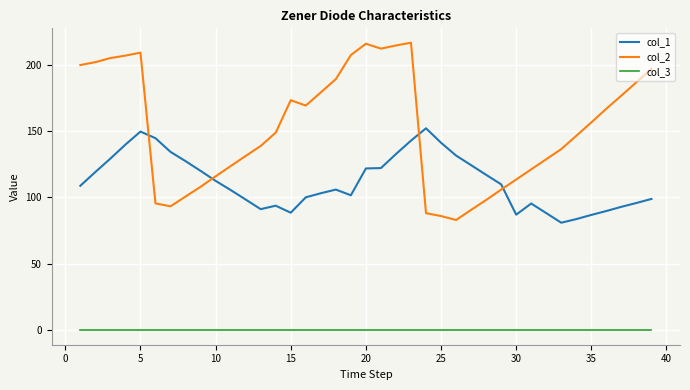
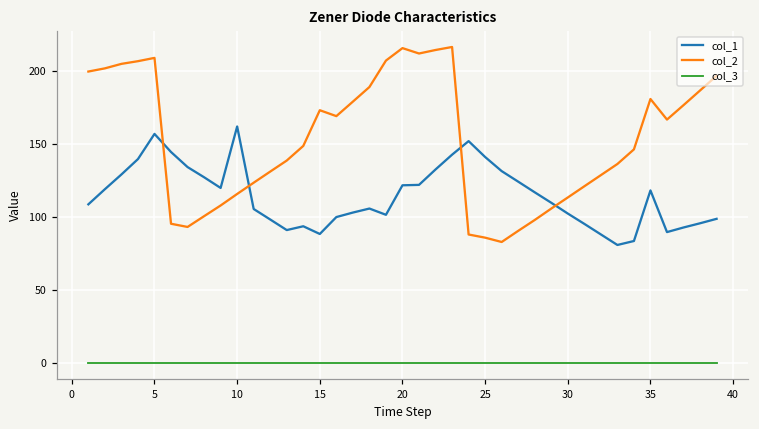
col_1, 5: 150 -> 157
col_1, 10: 113 -> 162
col_1, 30: 87 -> 103
col_1, 35: 87 -> 118
col_2, 35: 157 -> 181
